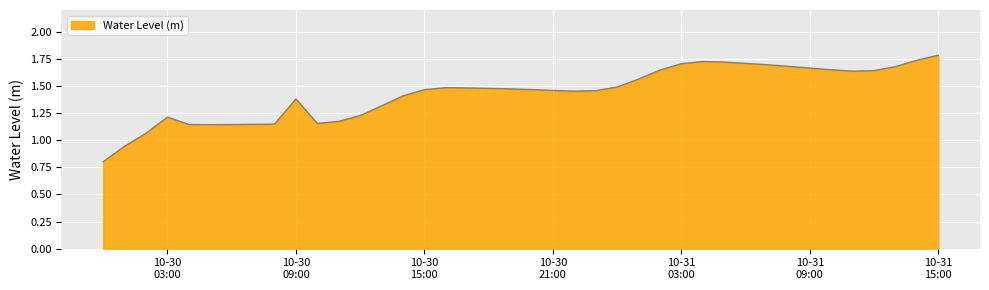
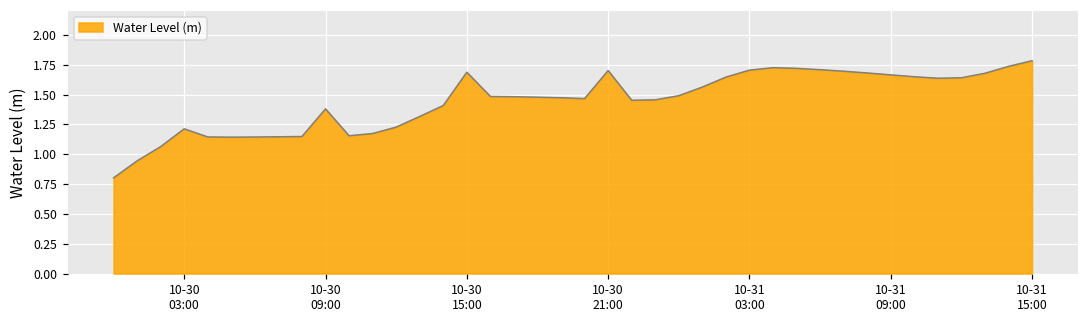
10-30 15:00: 1.47 -> 1.69
10-30 21:00: 1.46 -> 1.70
